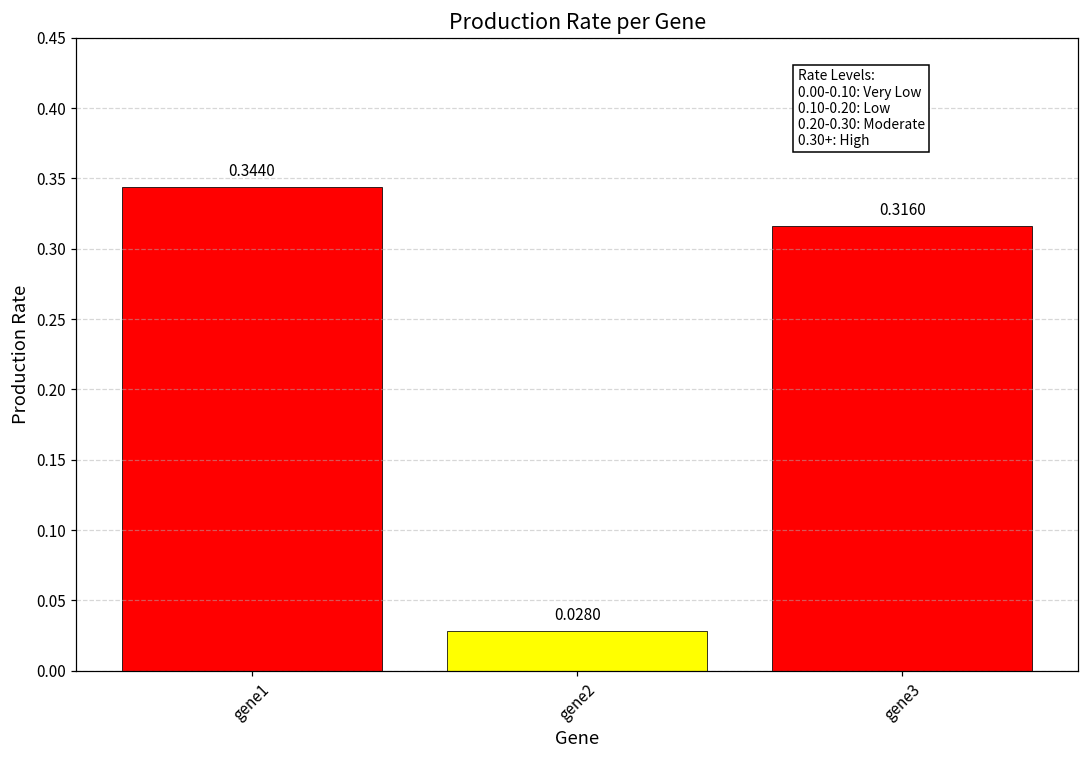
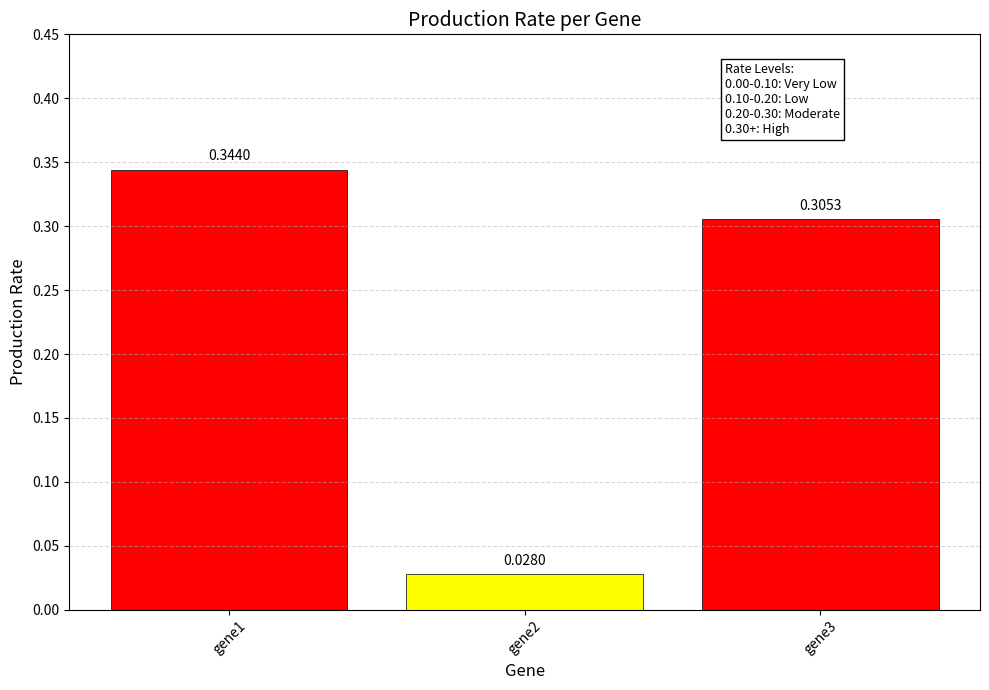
gene3: 0.3160 -> 0.3053
